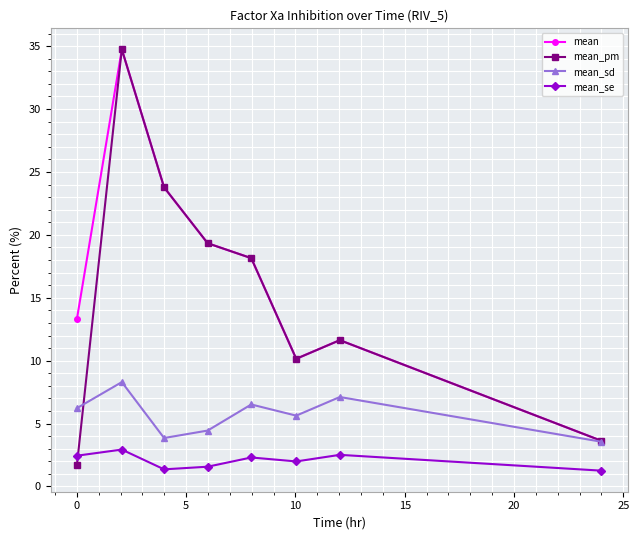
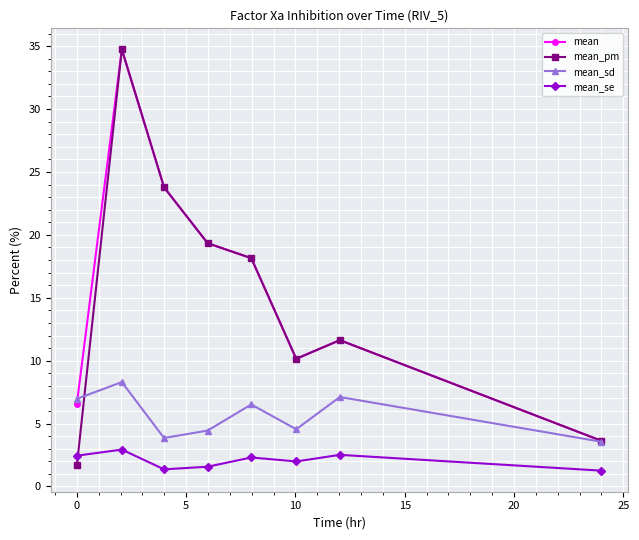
mean, 0: 13.3 -> 6.6
mean_sd, 0: 6.2 -> 7.0
mean_sd, 10: 5.6 -> 4.5
